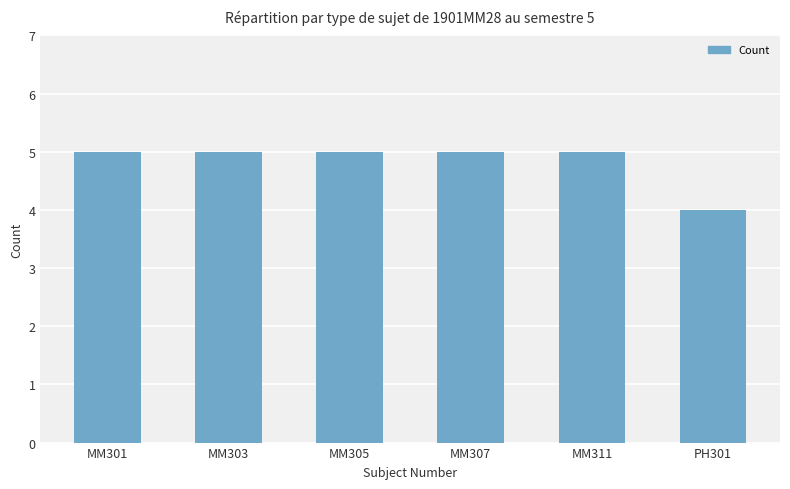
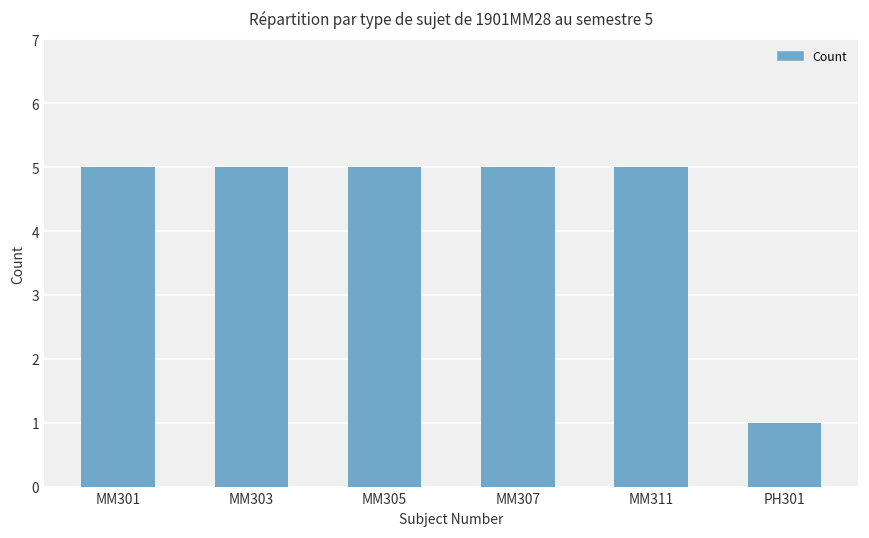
PH301: 4 -> 1
